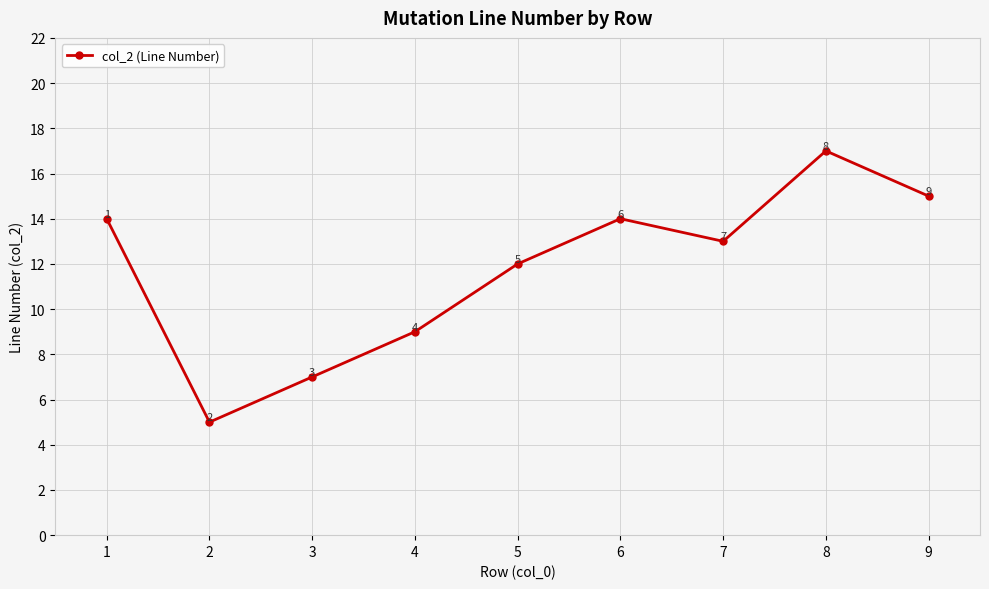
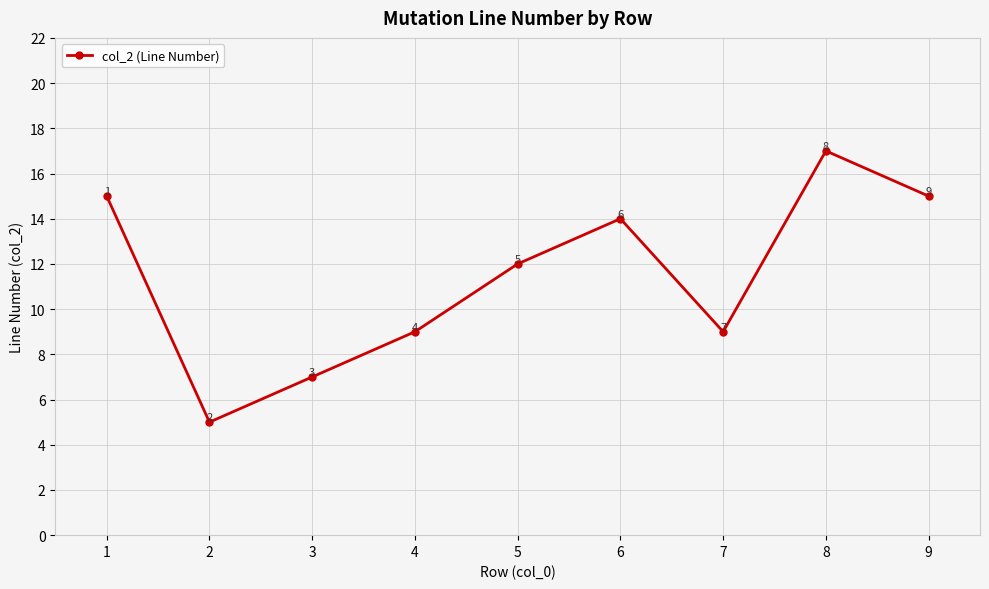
1: 14 -> 15
7: 13 -> 9
